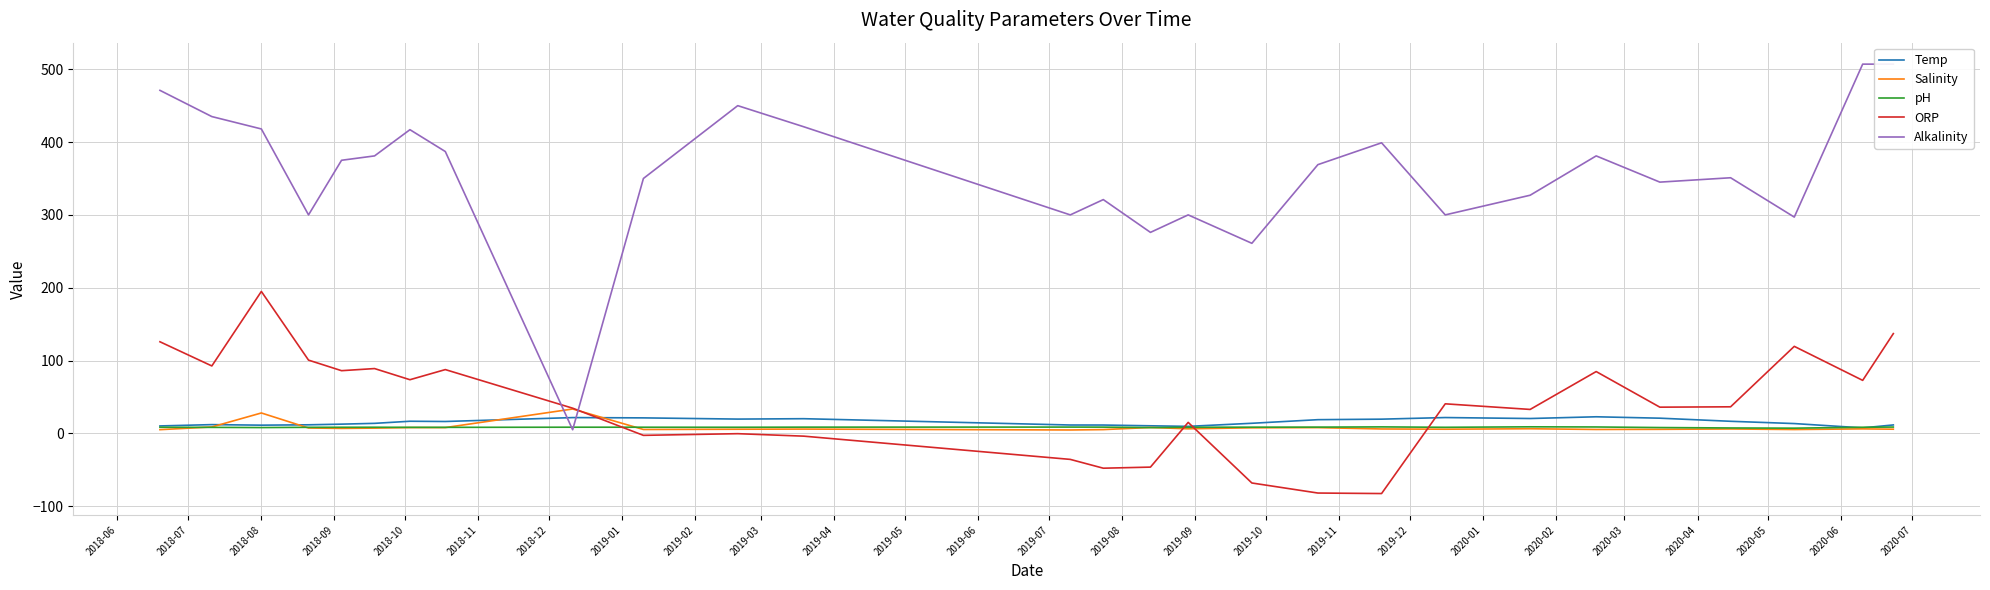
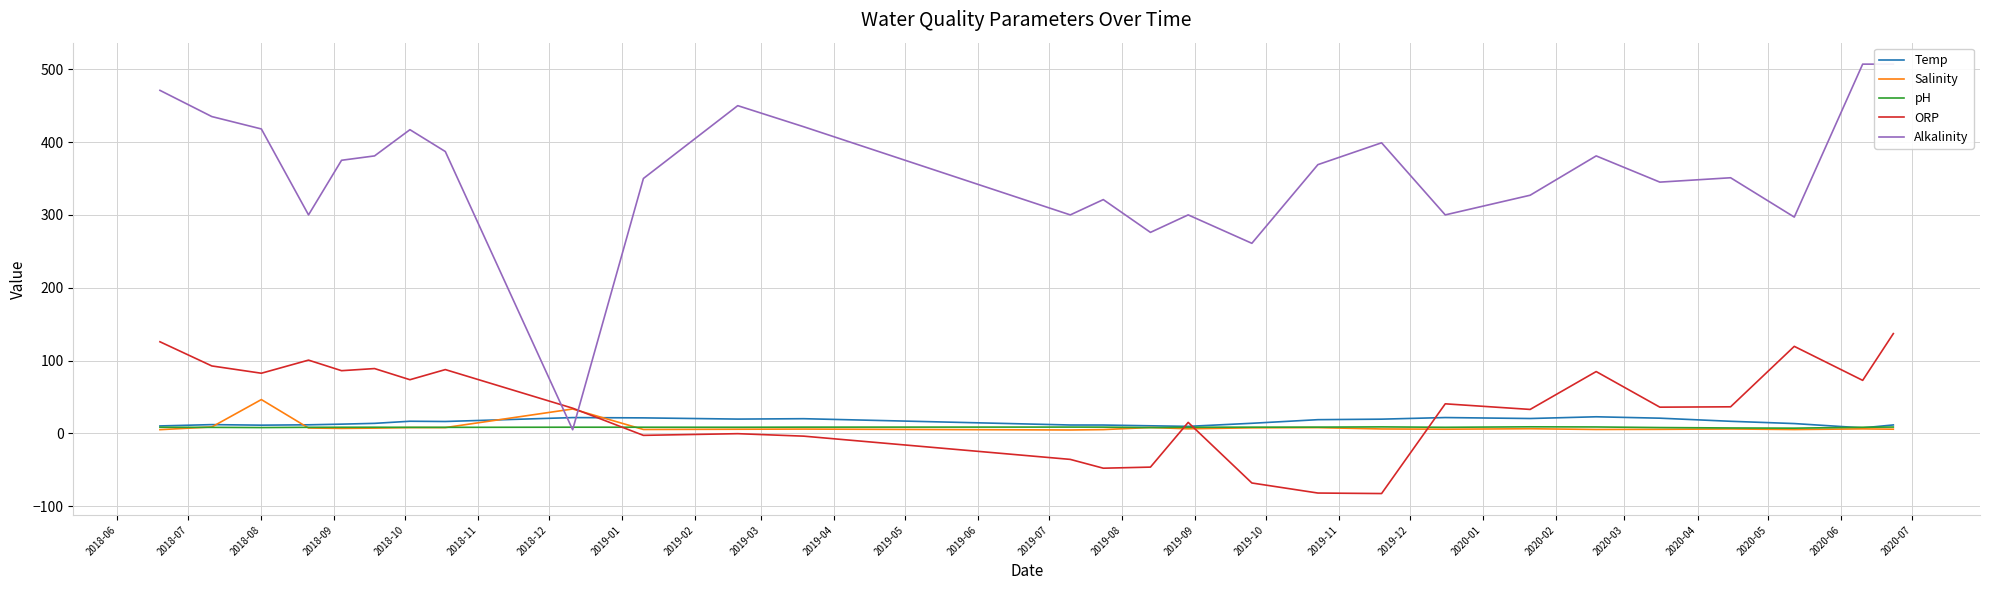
Salinity, 2018-08: 30 -> 50
ORP, 2018-08: 190 -> 80
